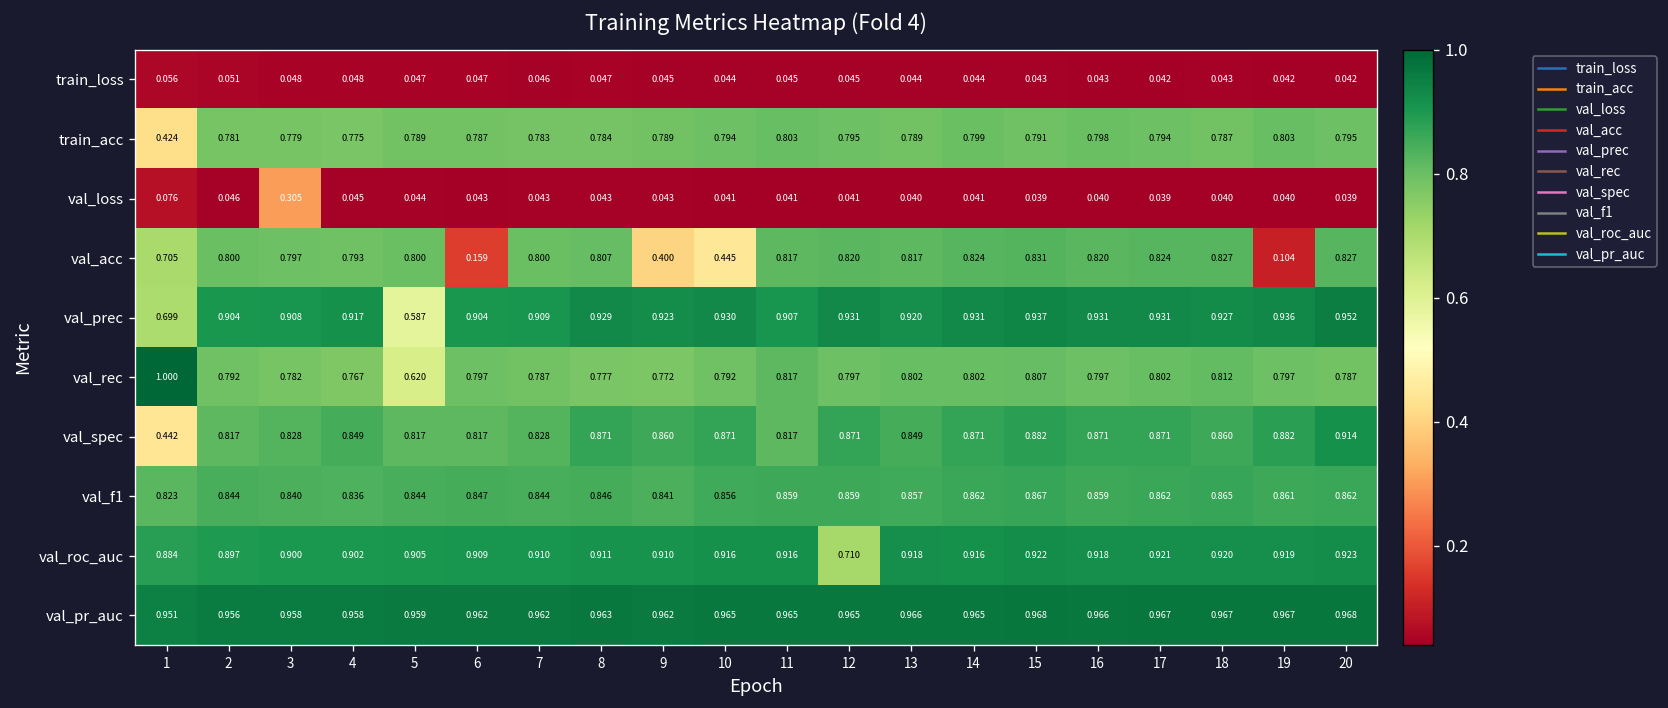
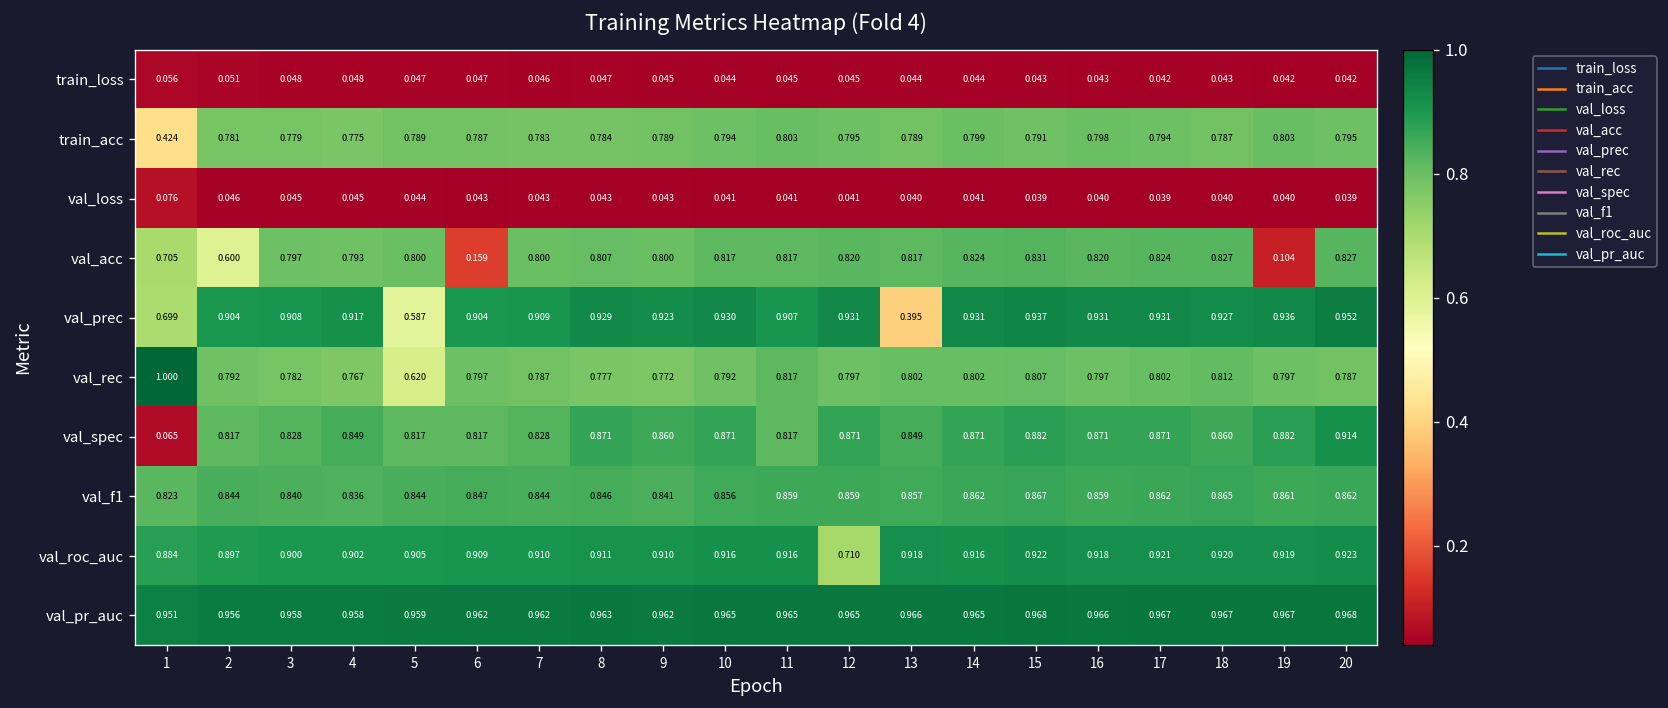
val_loss, 3: 0.305 -> 0.045
val_acc, 2: 0.800 -> 0.600
val_acc, 9: 0.400 -> 0.800
val_acc, 10: 0.445 -> 0.817
val_prec, 13: 0.920 -> 0.395
val_spec, 1: 0.442 -> 0.065
